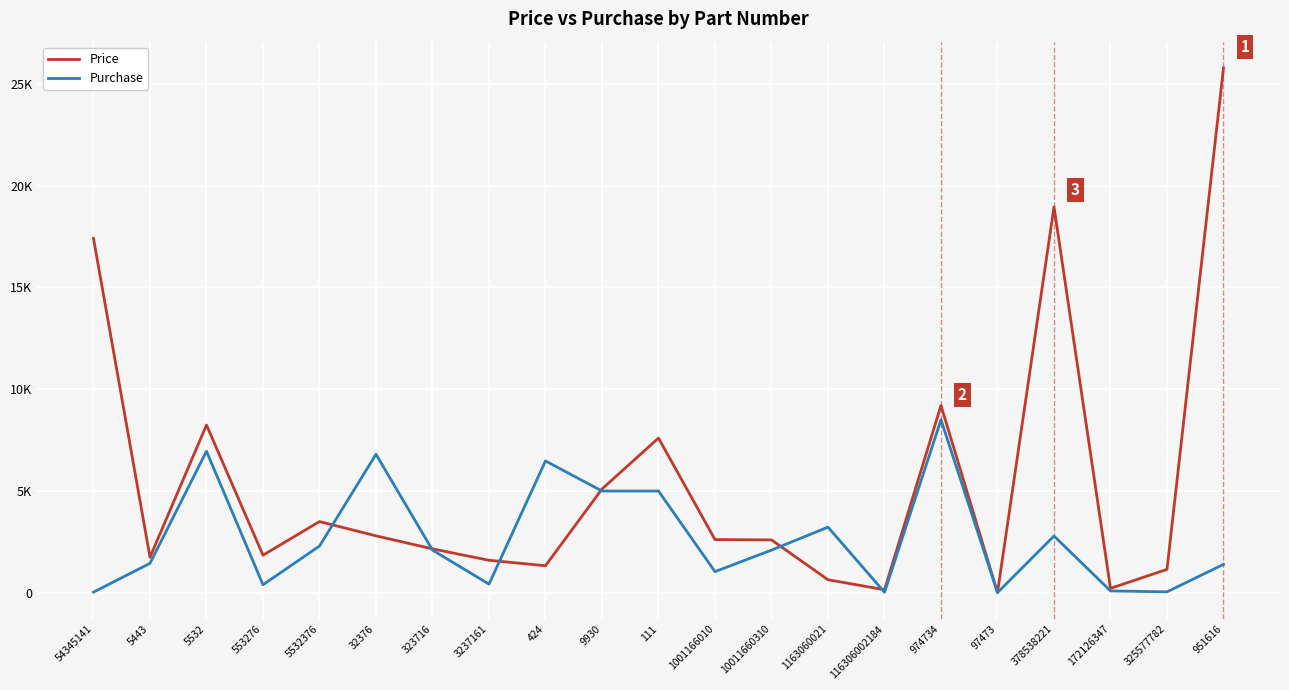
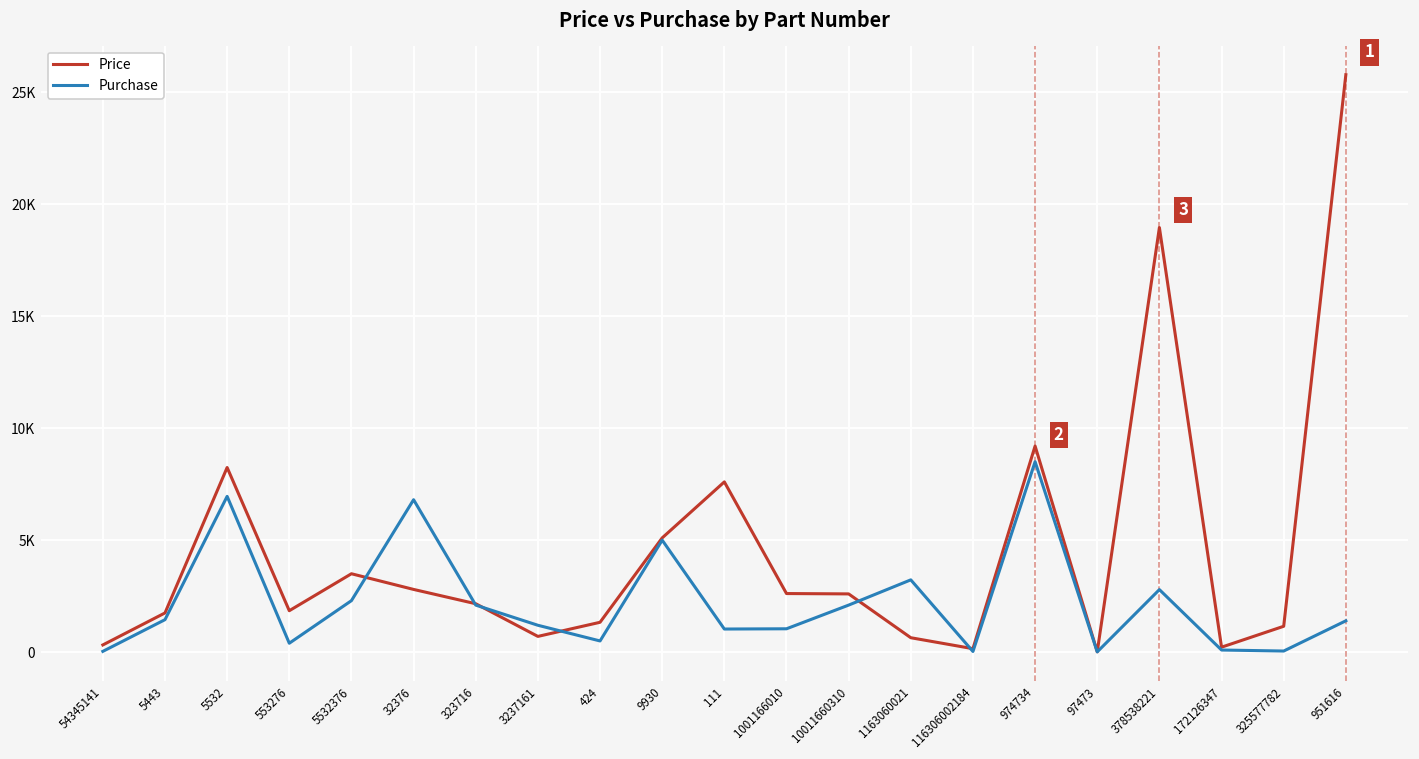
Price, 54345141: 17400 -> 300
Price, 3237161: 1600 -> 700
Purchase, 3237161: 400 -> 1200
Purchase, 424: 6500 -> 500
Purchase, 111: 5000 -> 1000
